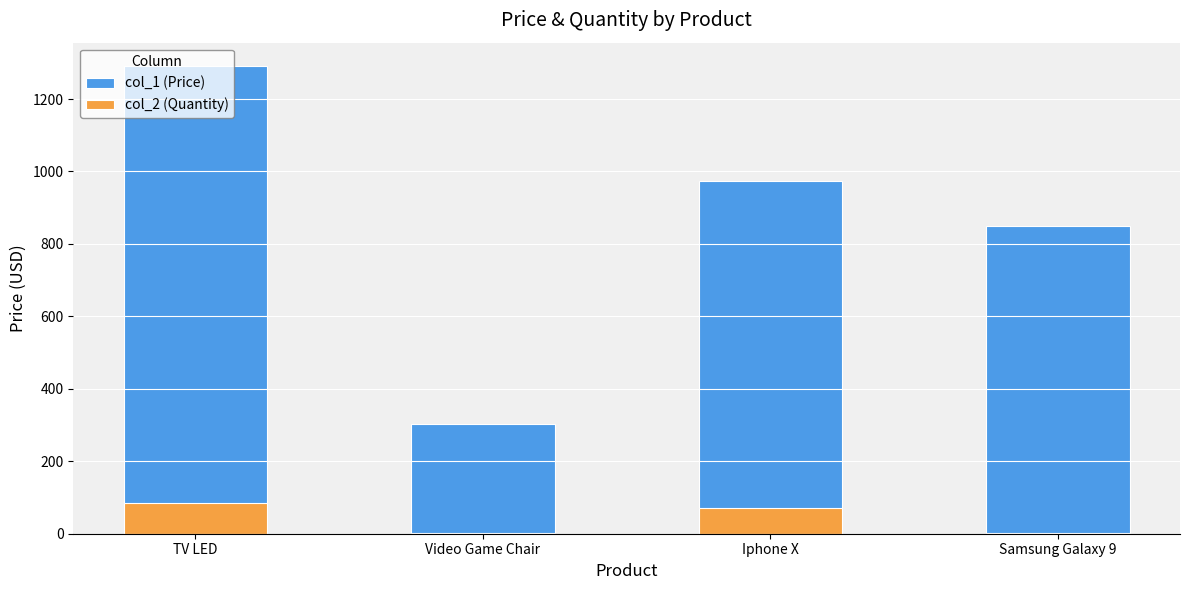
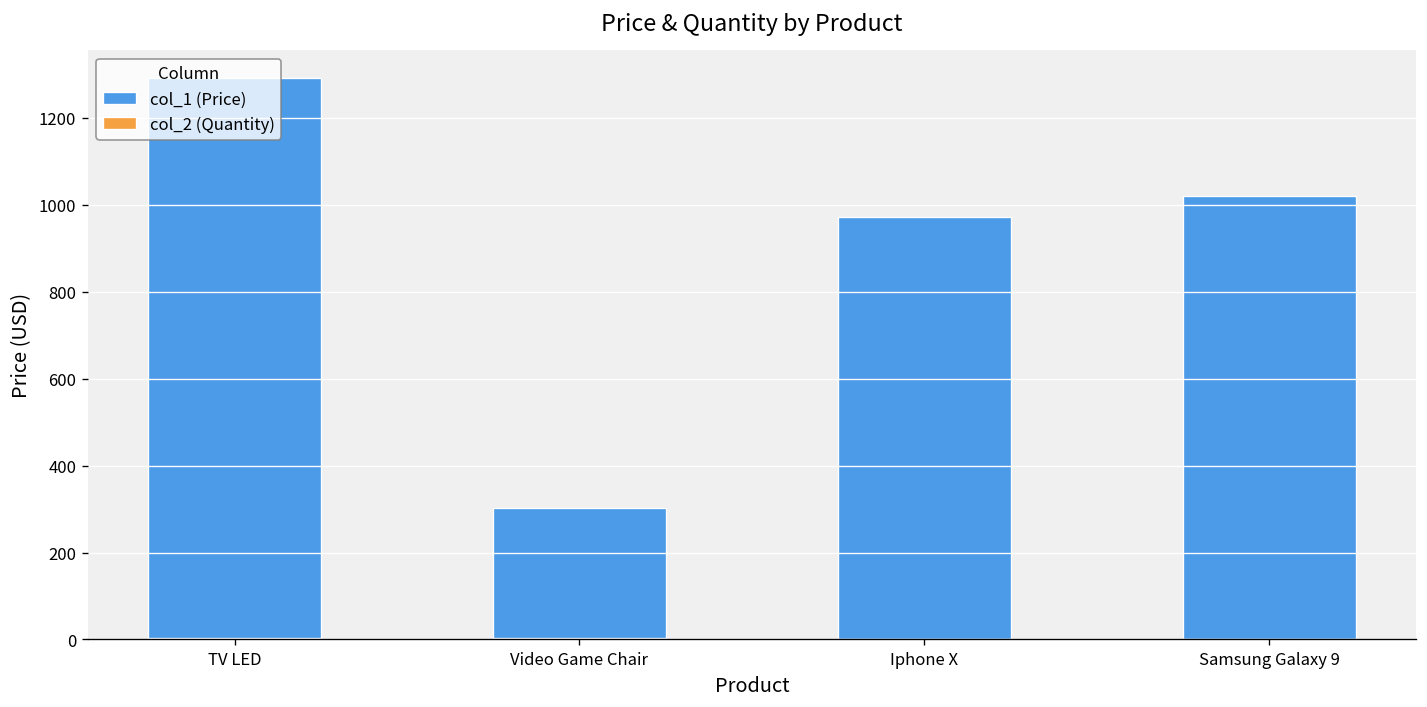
col_2 (Quantity), TV LED: 80 -> 0
col_2 (Quantity), Iphone X: 70 -> 0
col_1 (Price), Samsung Galaxy 9: 850 -> 1020
